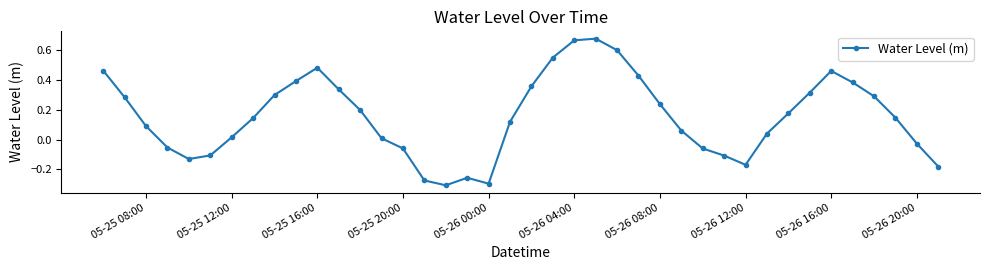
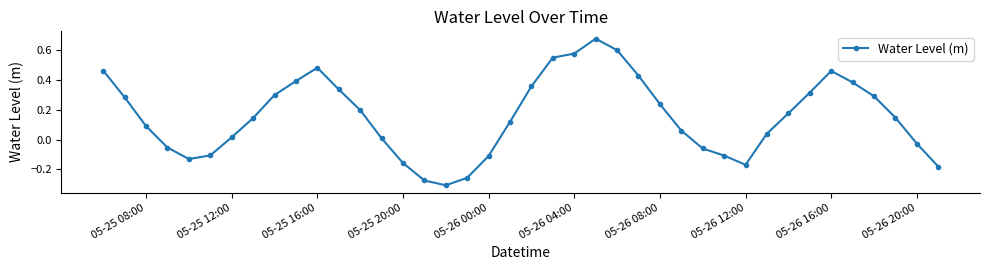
05-25 20:00: -0.06 -> -0.16
05-26 00:00: -0.30 -> -0.11
05-26 04:00: 0.67 -> 0.58
